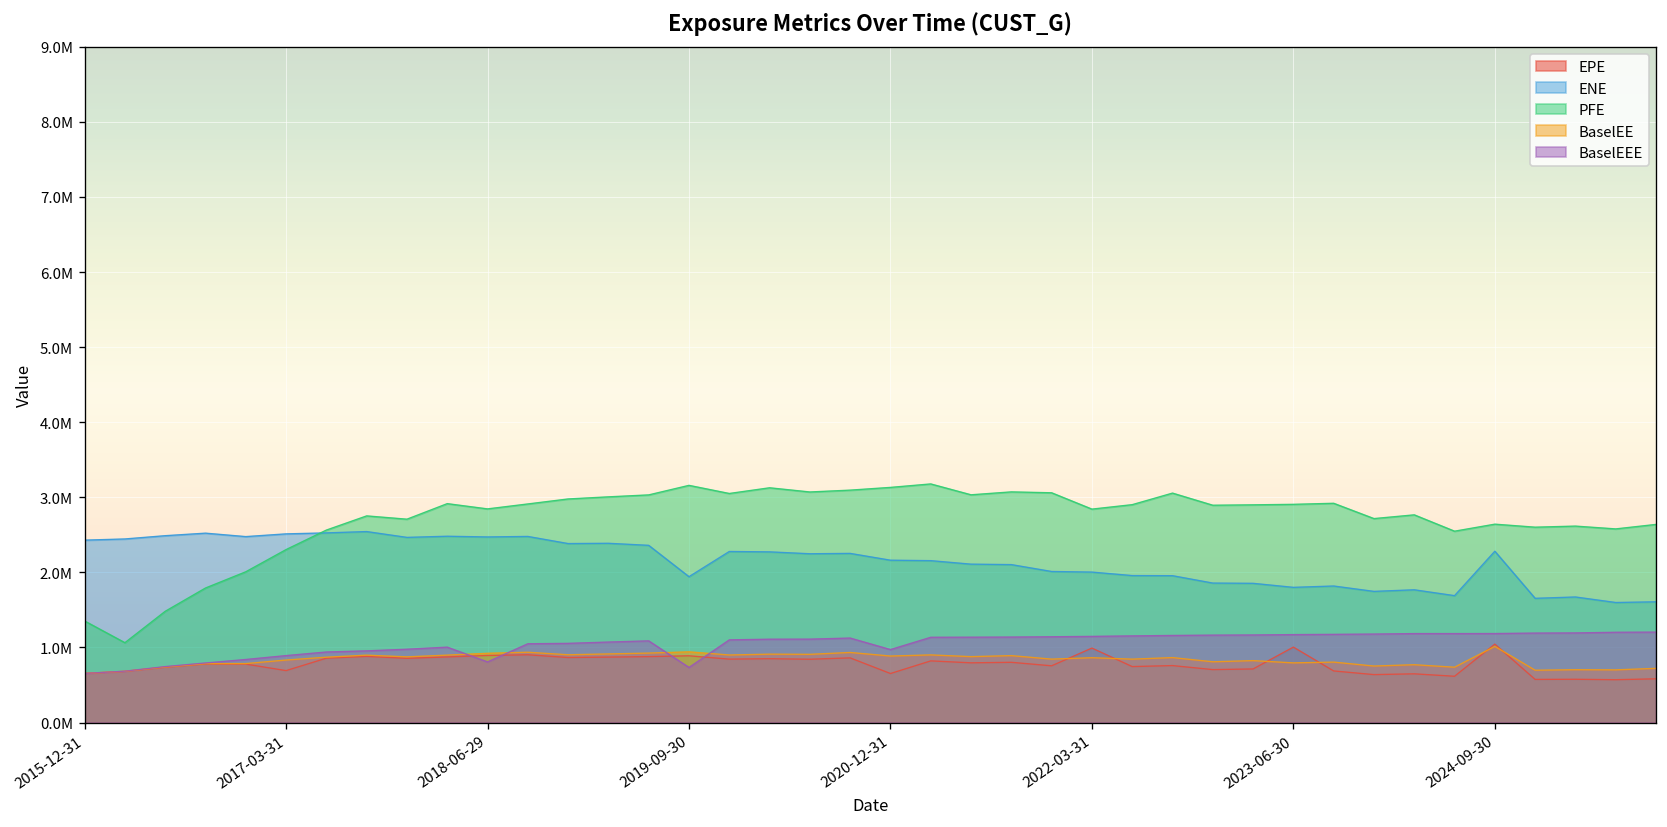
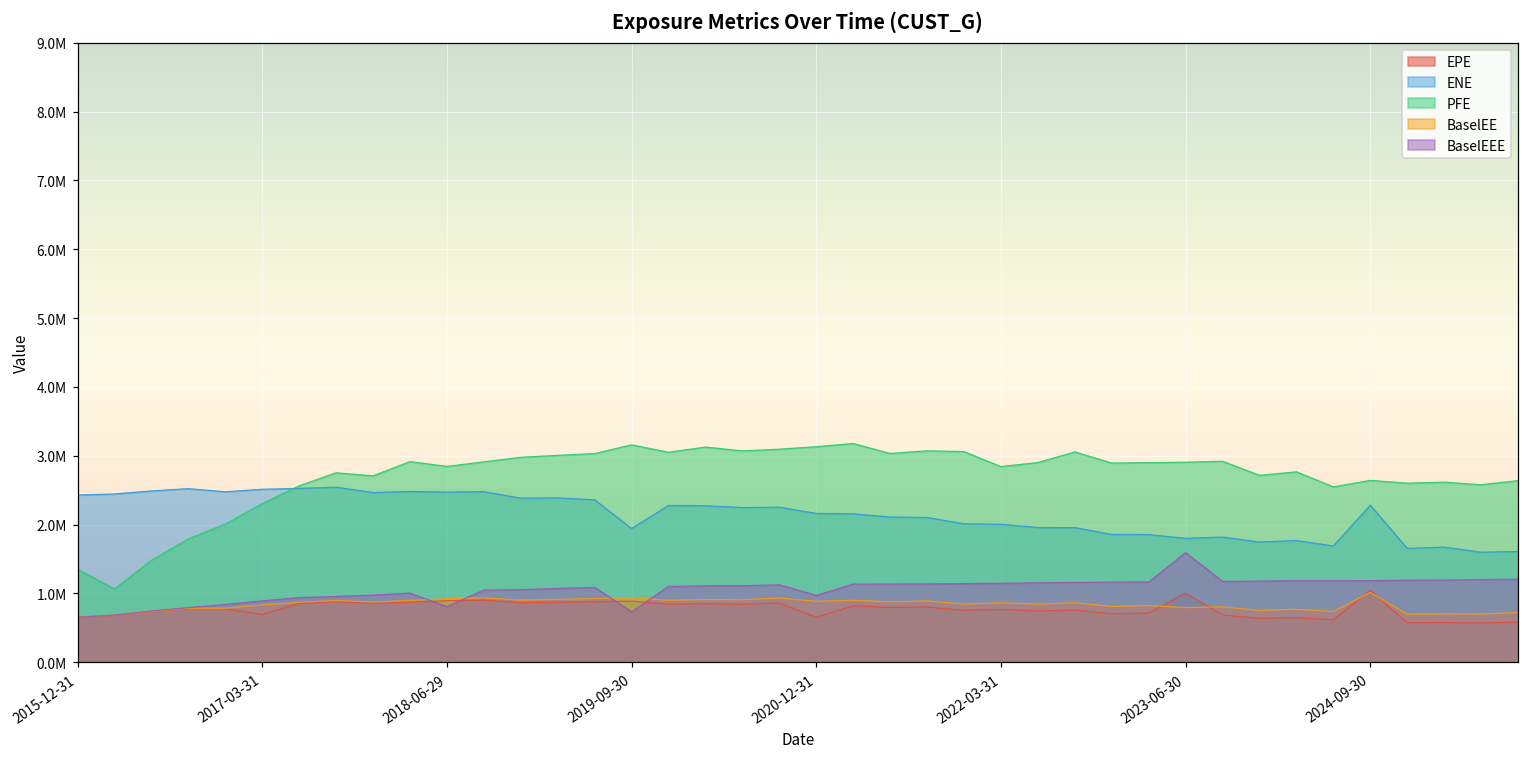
EPE, 2022-03-31: 1000000 -> 800000
BaselEEE, 2023-06-30: 1200000 -> 1600000
